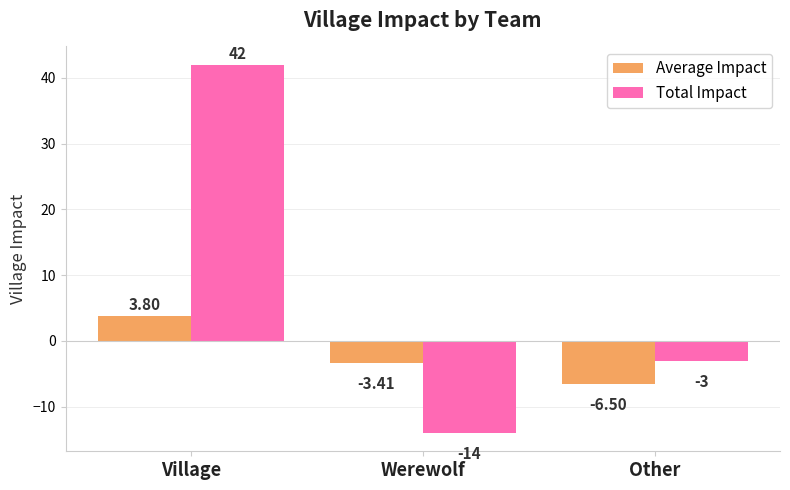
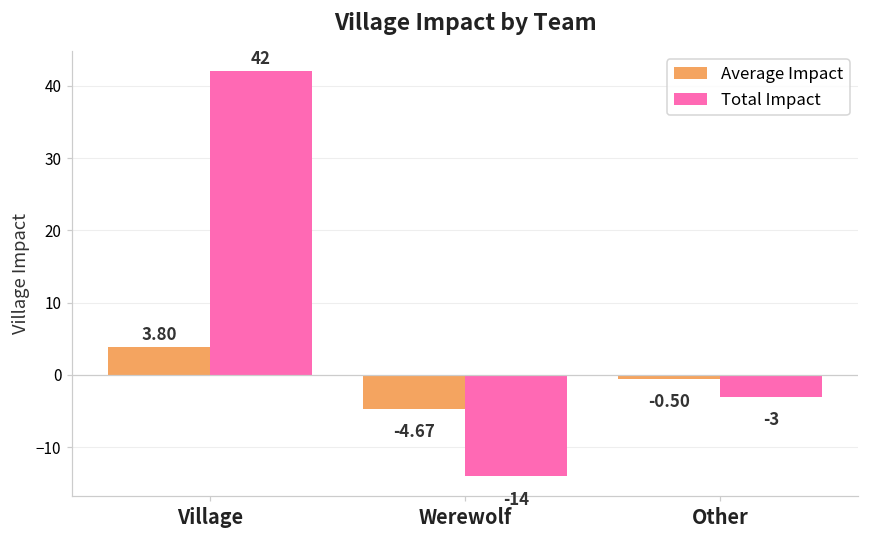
Average Impact, Werewolf: -3.41 -> -4.67
Average Impact, Other: -6.50 -> -0.50
